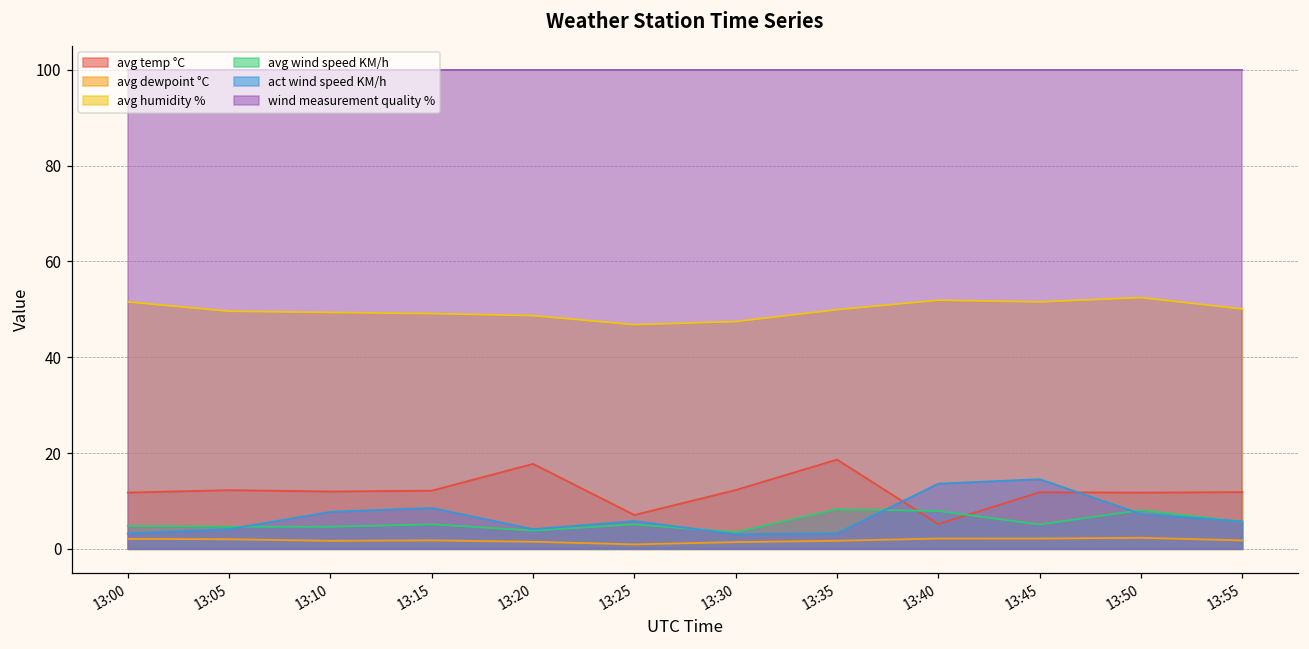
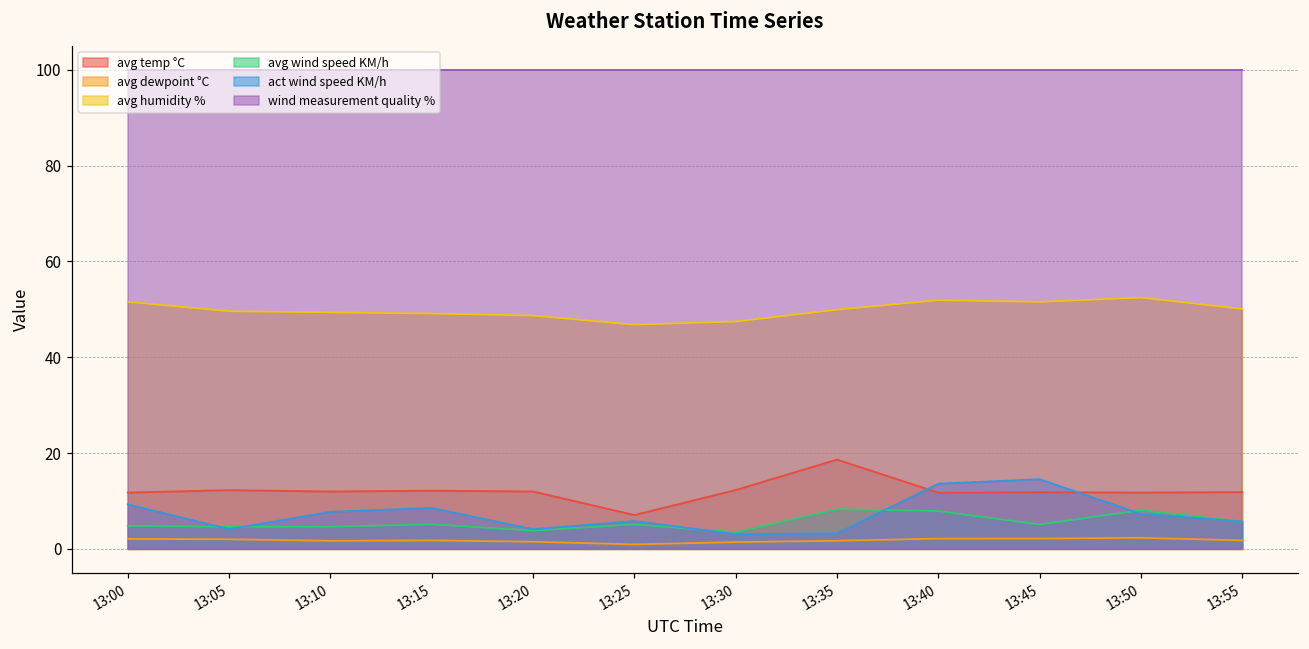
act wind speed KM/h, 13:00: 3 -> 9
avg temp °C, 13:20: 18 -> 12
avg temp °C, 13:40: 5 -> 12
